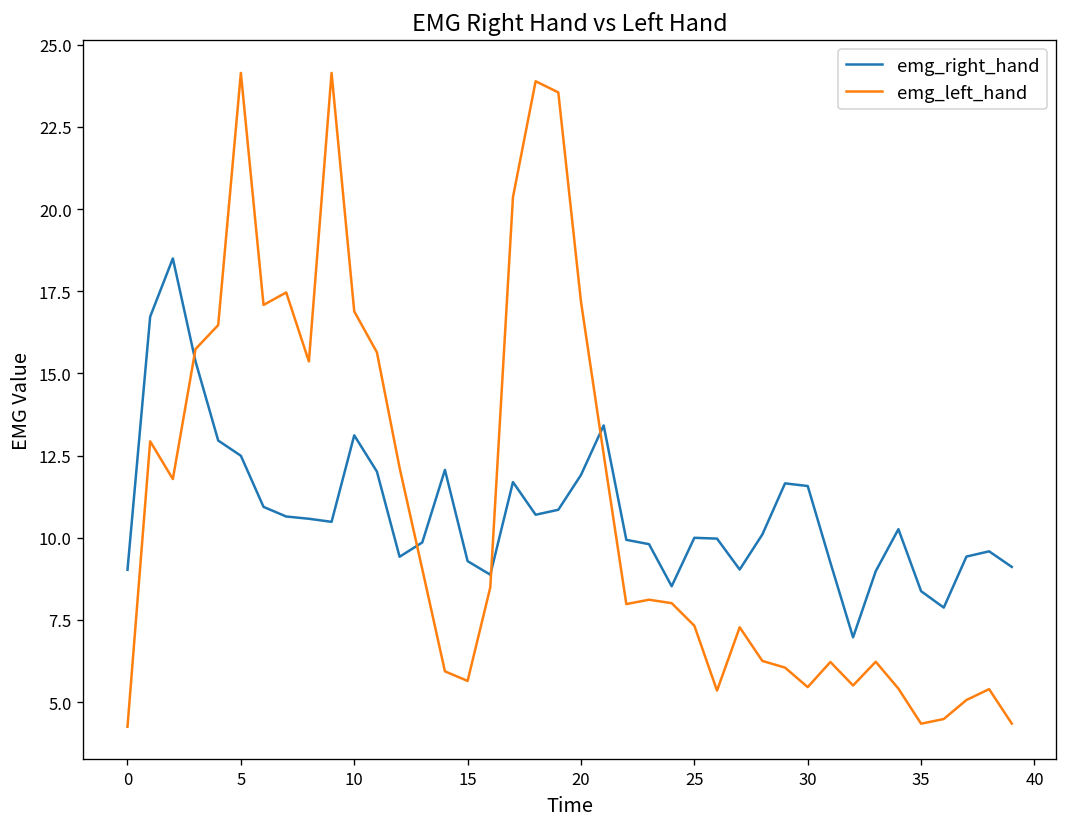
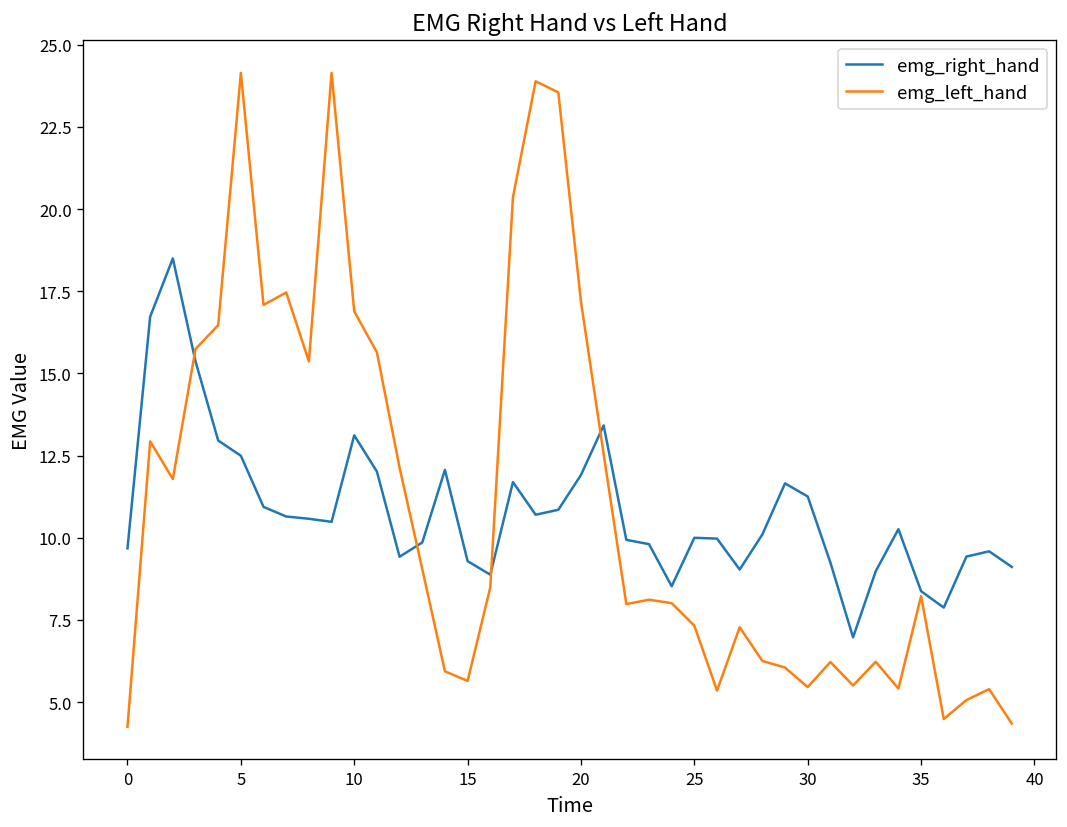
emg_right_hand, 0: 9.0 -> 9.7
emg_right_hand, 30: 11.6 -> 11.3
emg_left_hand, 35: 4.3 -> 8.2
